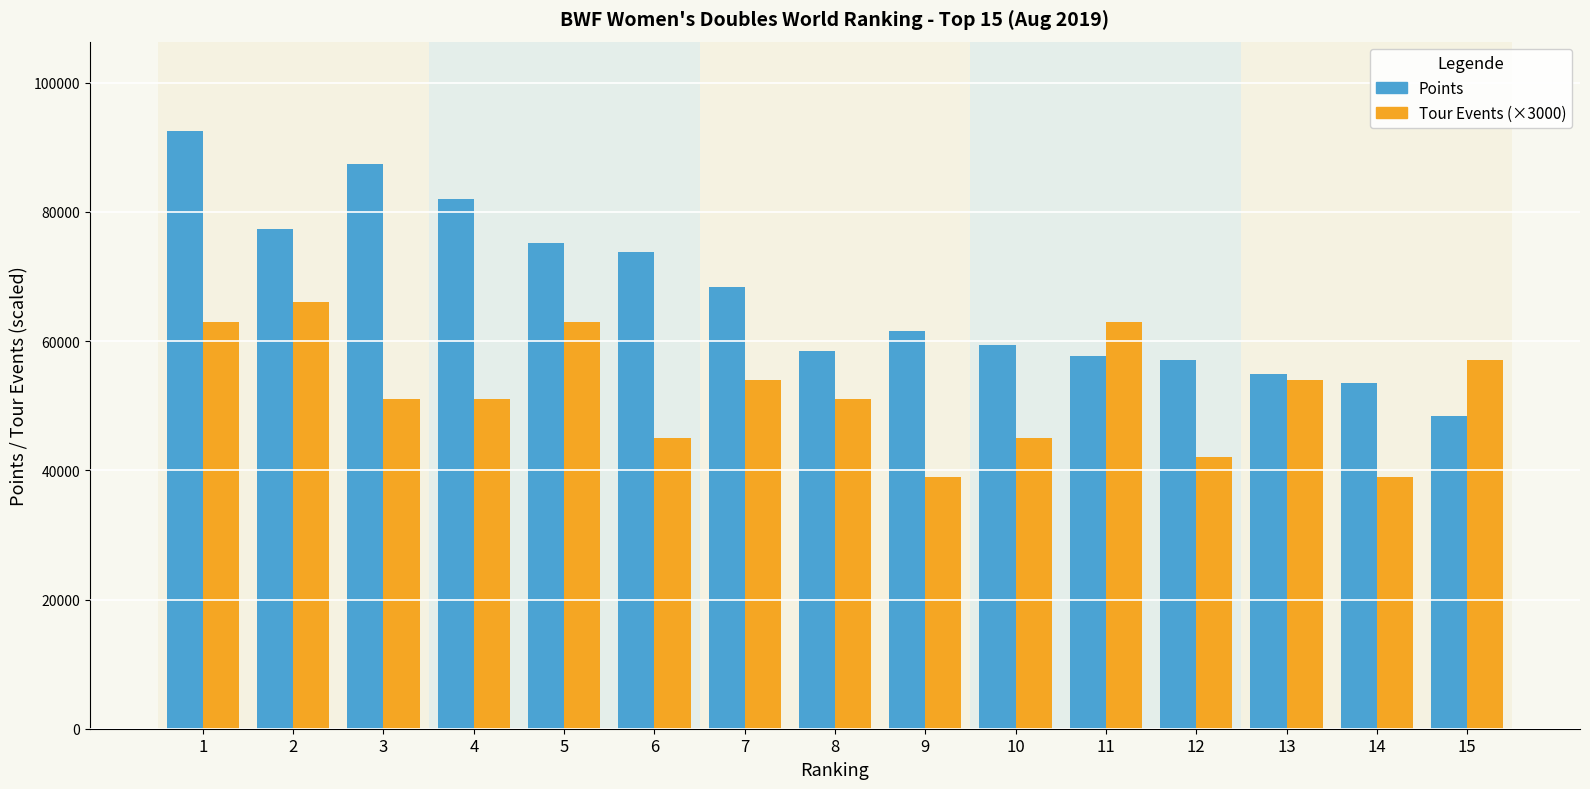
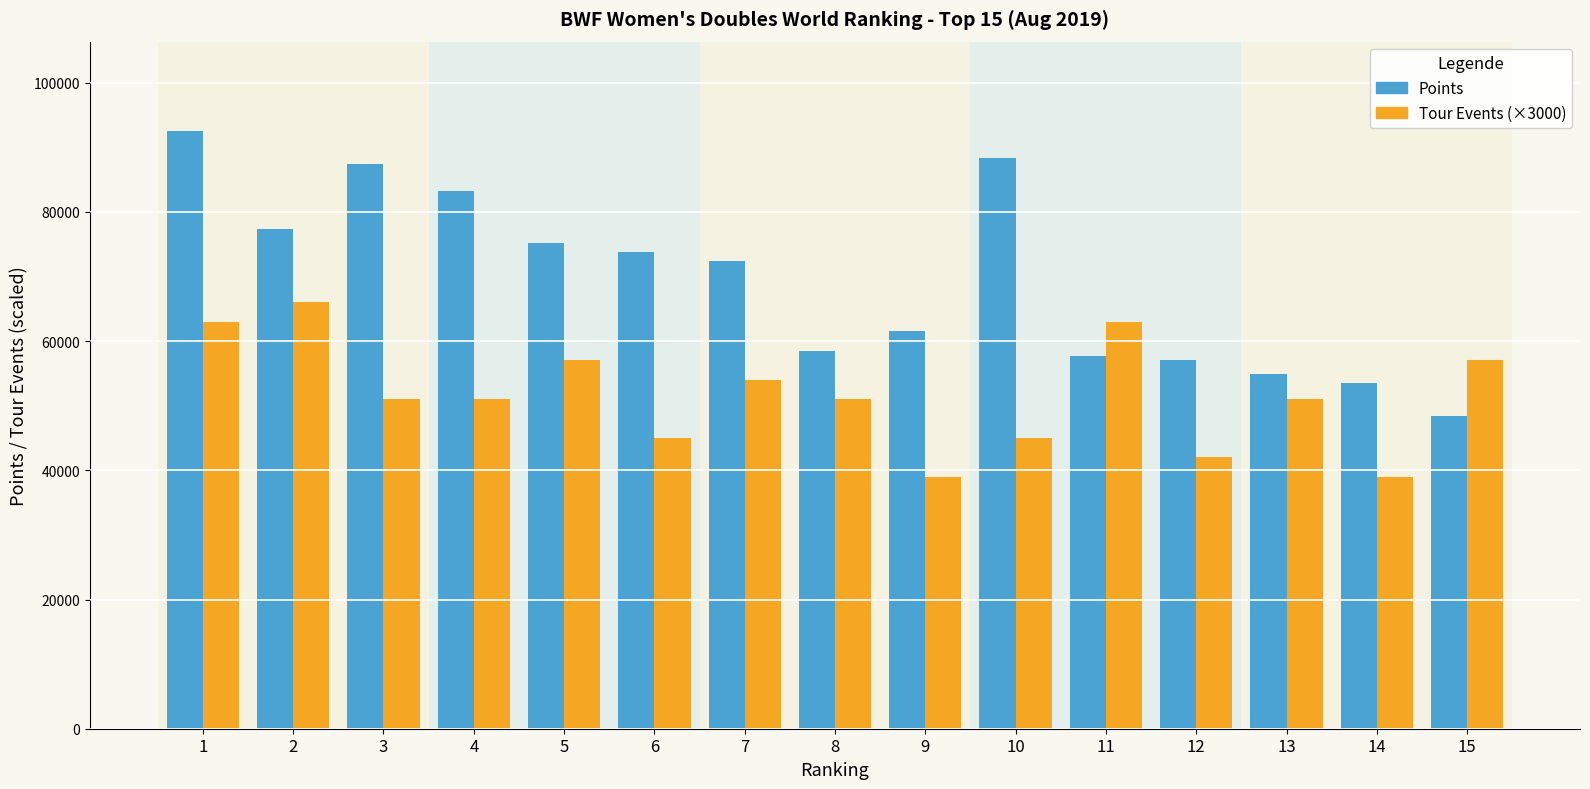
Points, 4: 82000 -> 83000
Tour Events (×3000), 5: 63000 -> 57000
Points, 7: 68000 -> 72000
Points, 10: 59000 -> 88000
Tour Events (×3000), 13: 54000 -> 51000
